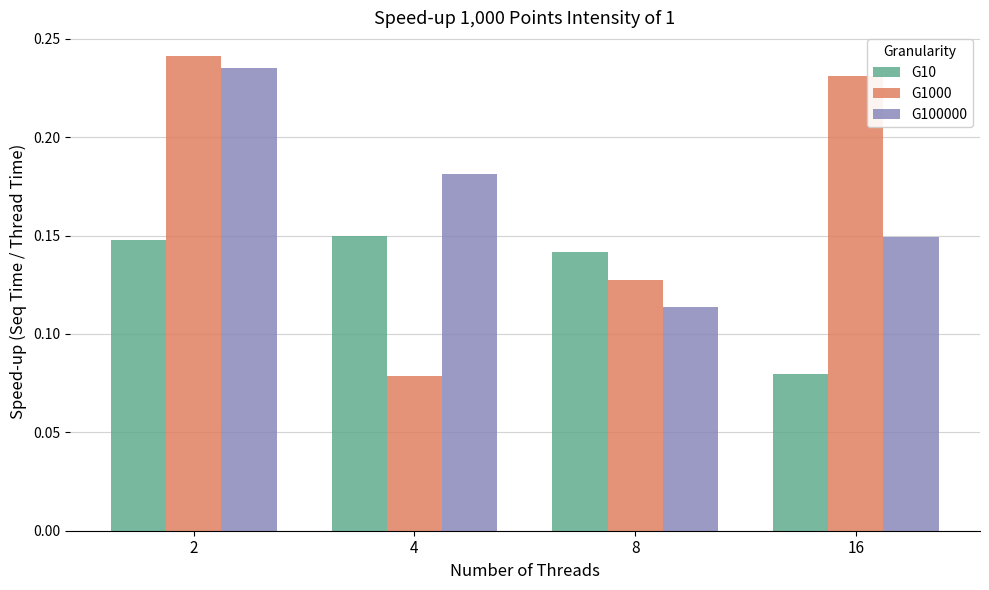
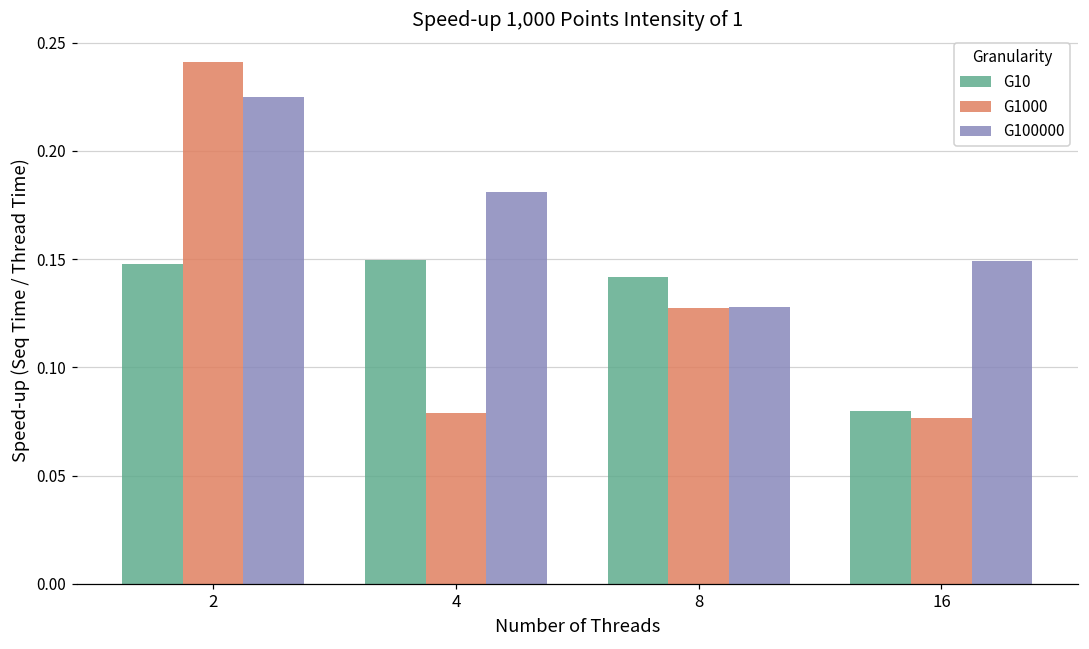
G100000, 2: 0.235 -> 0.225
G100000, 8: 0.114 -> 0.128
G1000, 16: 0.231 -> 0.076
